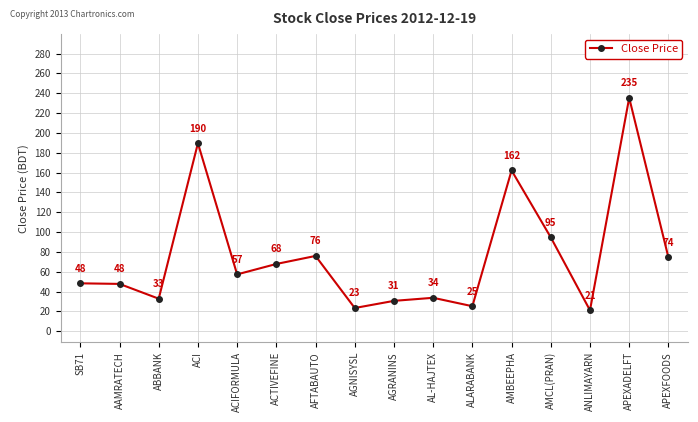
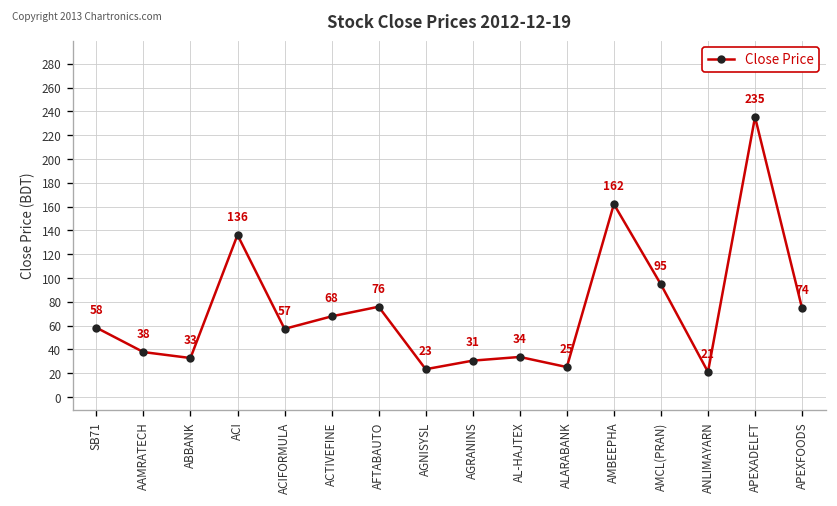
SB71: 48 -> 58
AAMRATECH: 48 -> 38
ACI: 190 -> 136
